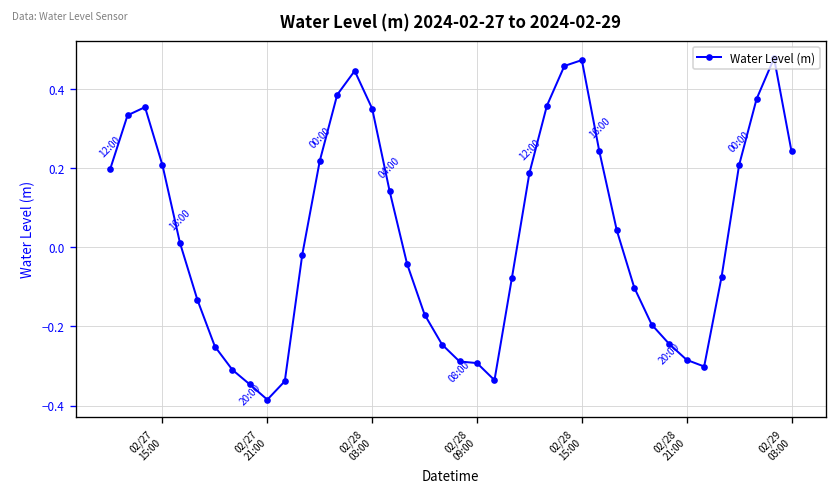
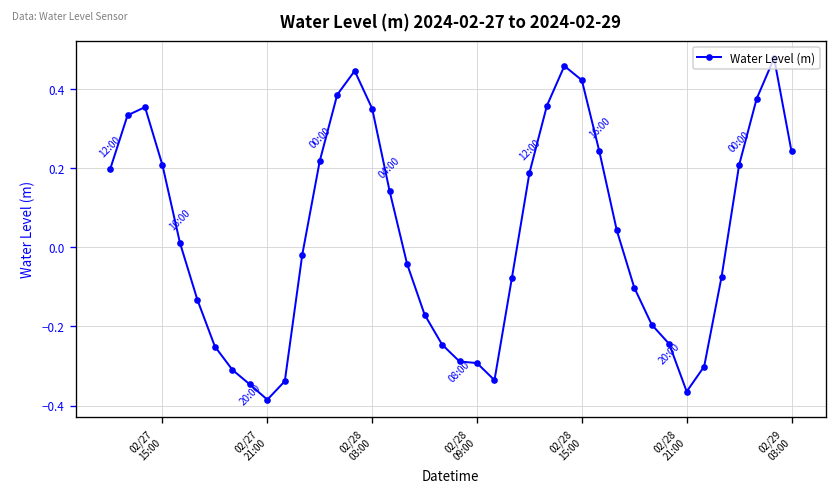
02/28 15:00: 0.47 -> 0.42
02/28 21:00: -0.28 -> -0.36
